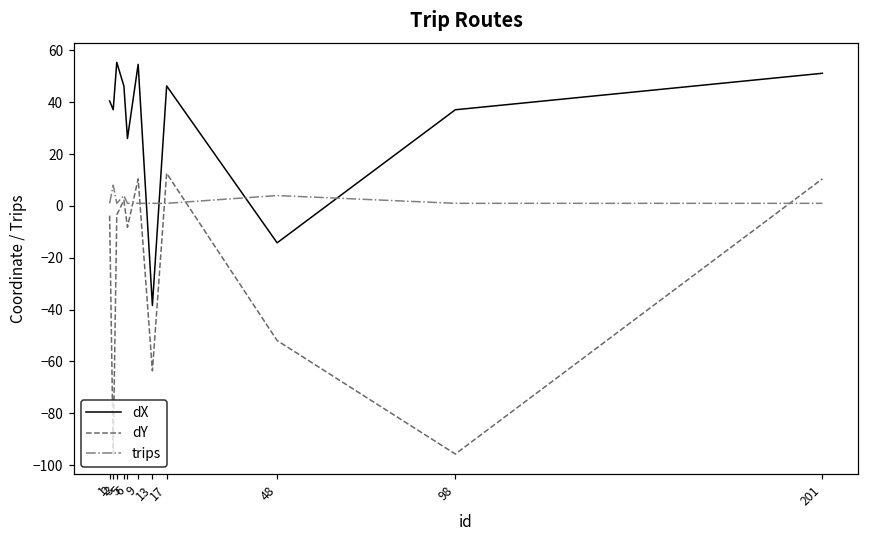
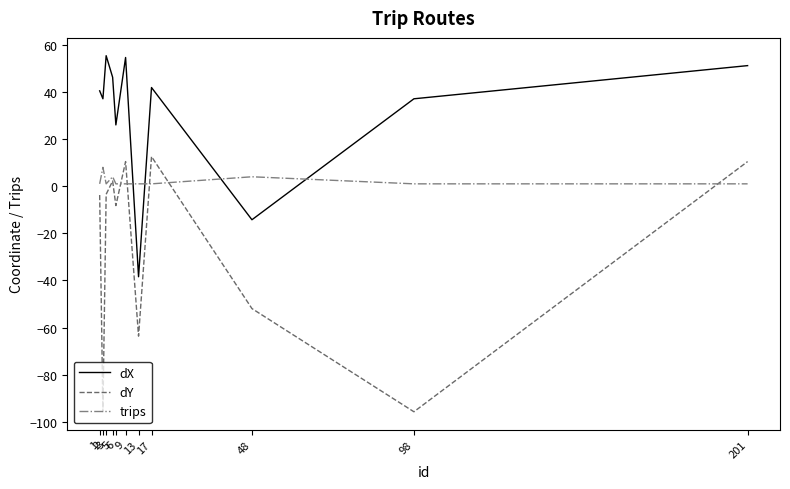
dX, 17: 46 -> 42
